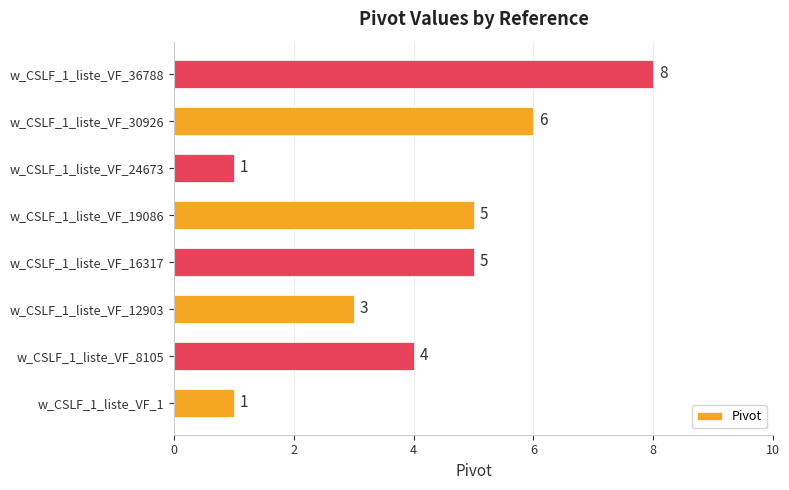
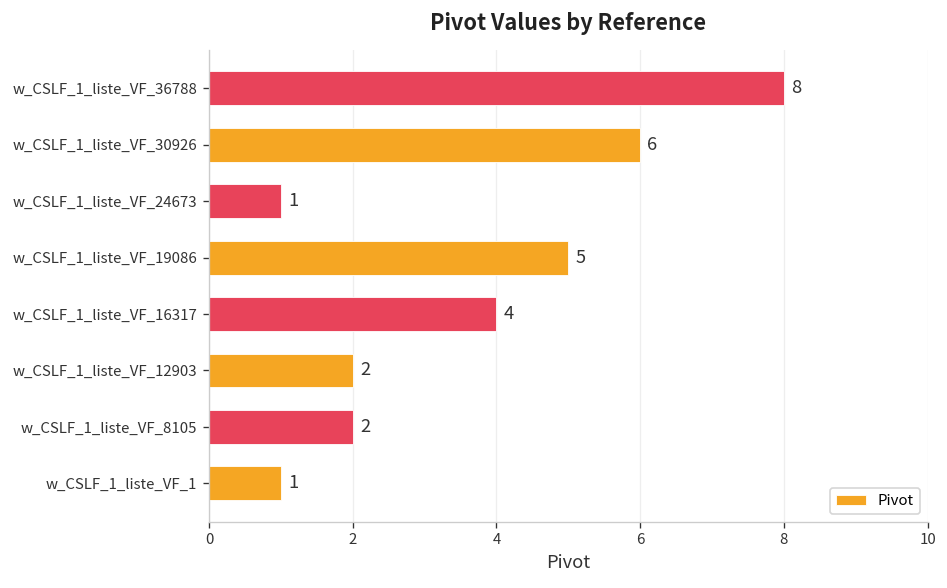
w_CSLF_1_liste_VF_16317: 5 -> 4
w_CSLF_1_liste_VF_12903: 3 -> 2
w_CSLF_1_liste_VF_8105: 4 -> 2
